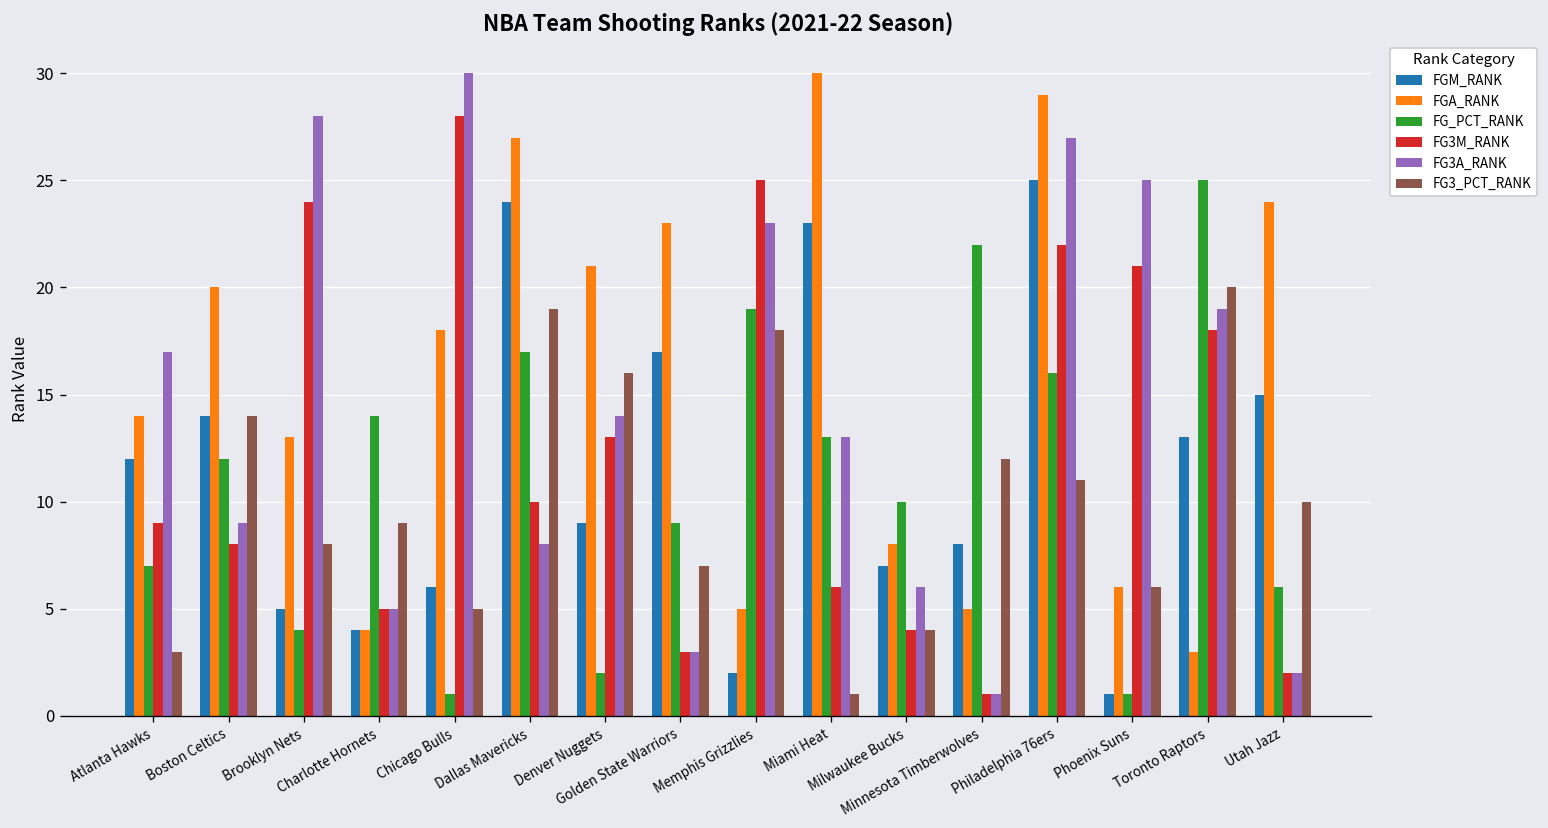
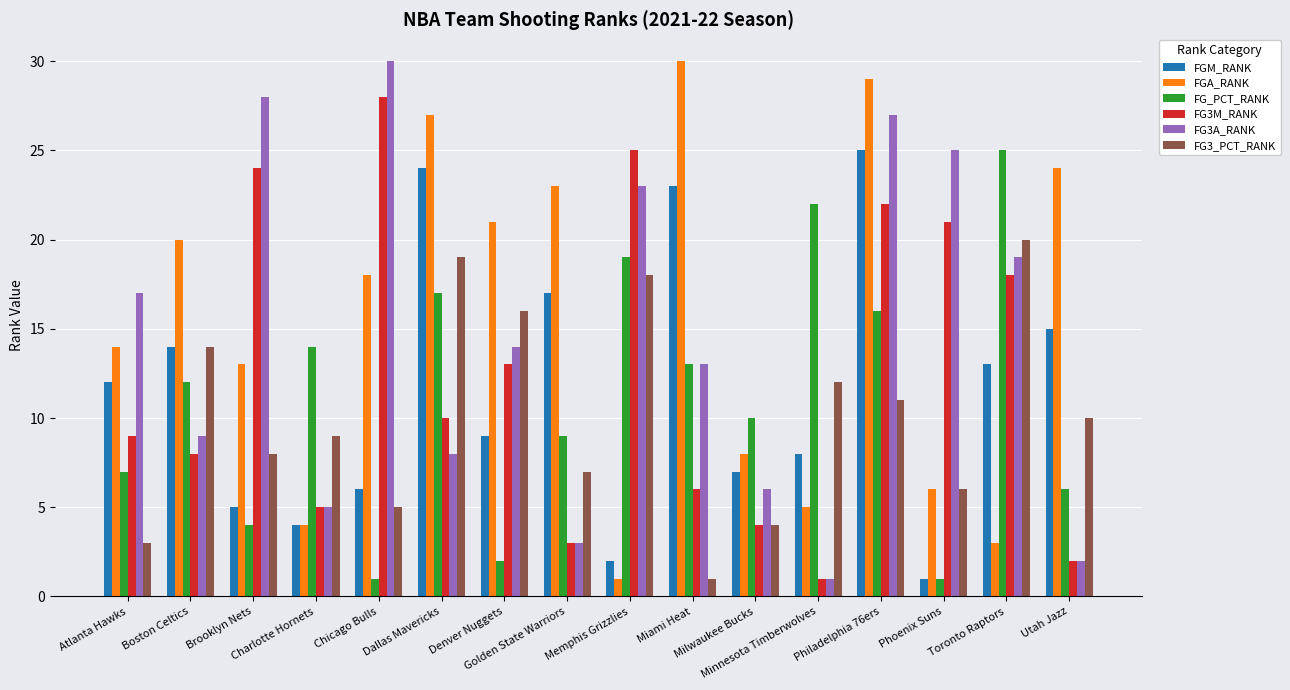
FGA_RANK, Memphis Grizzlies: 5 -> 1
